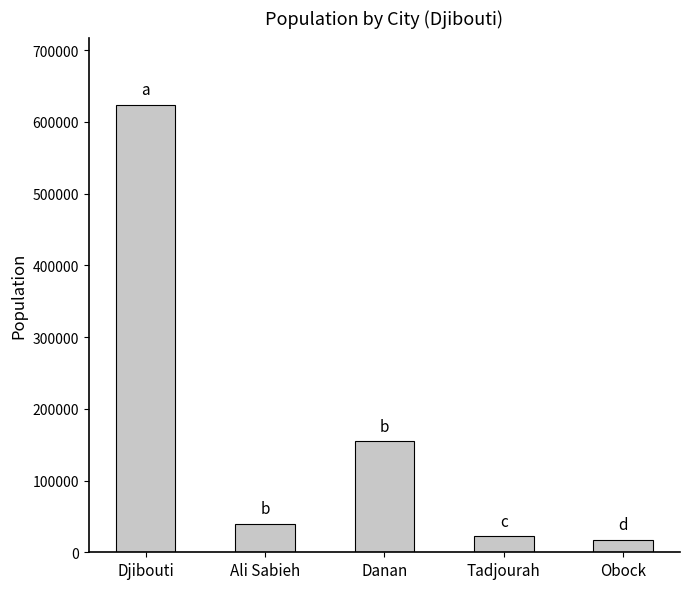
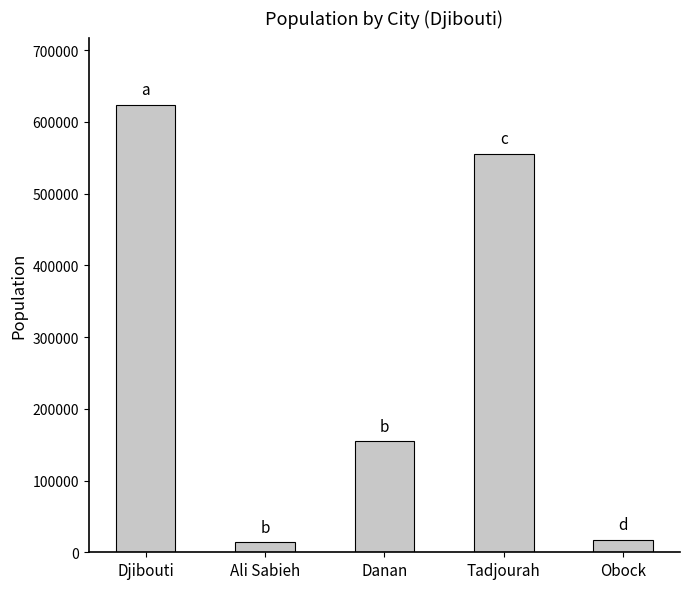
Ali Sabieh: 40000 -> 10000
Tadjourah: 20000 -> 560000
